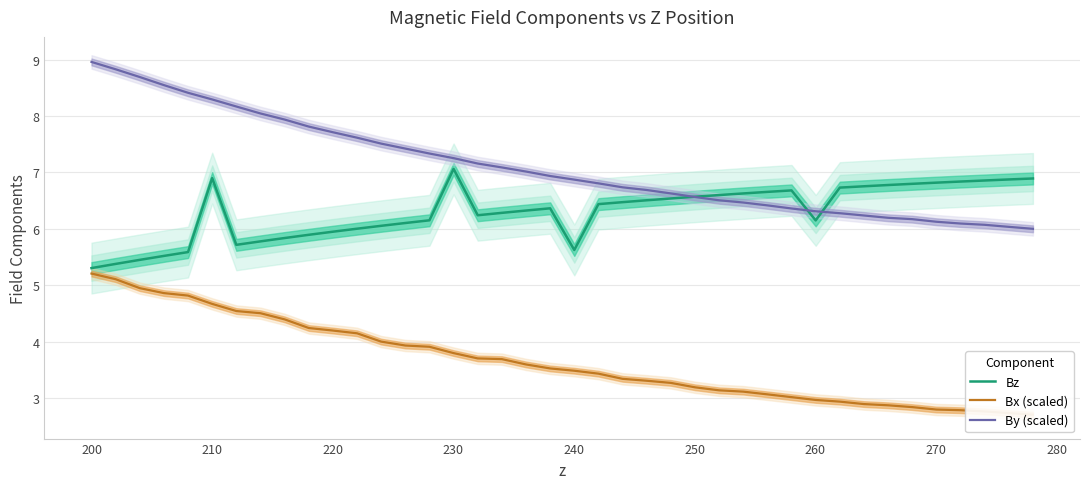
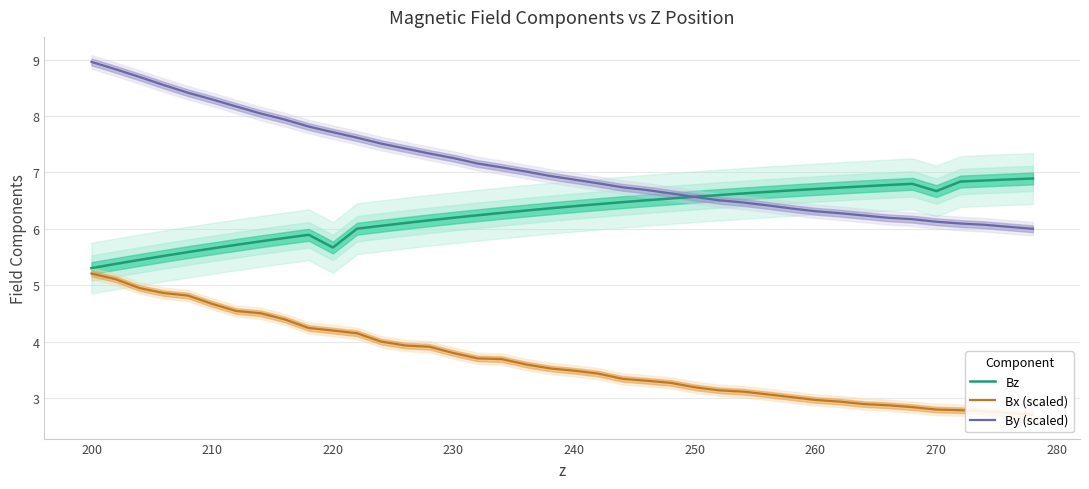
Bz, 210: 6.9 -> 5.7
Bz, 220: 6.0 -> 5.7
Bz, 230: 7.1 -> 6.2
Bz, 240: 5.6 -> 6.4
Bz, 260: 6.2 -> 6.7
Bz, 270: 6.8 -> 6.7
